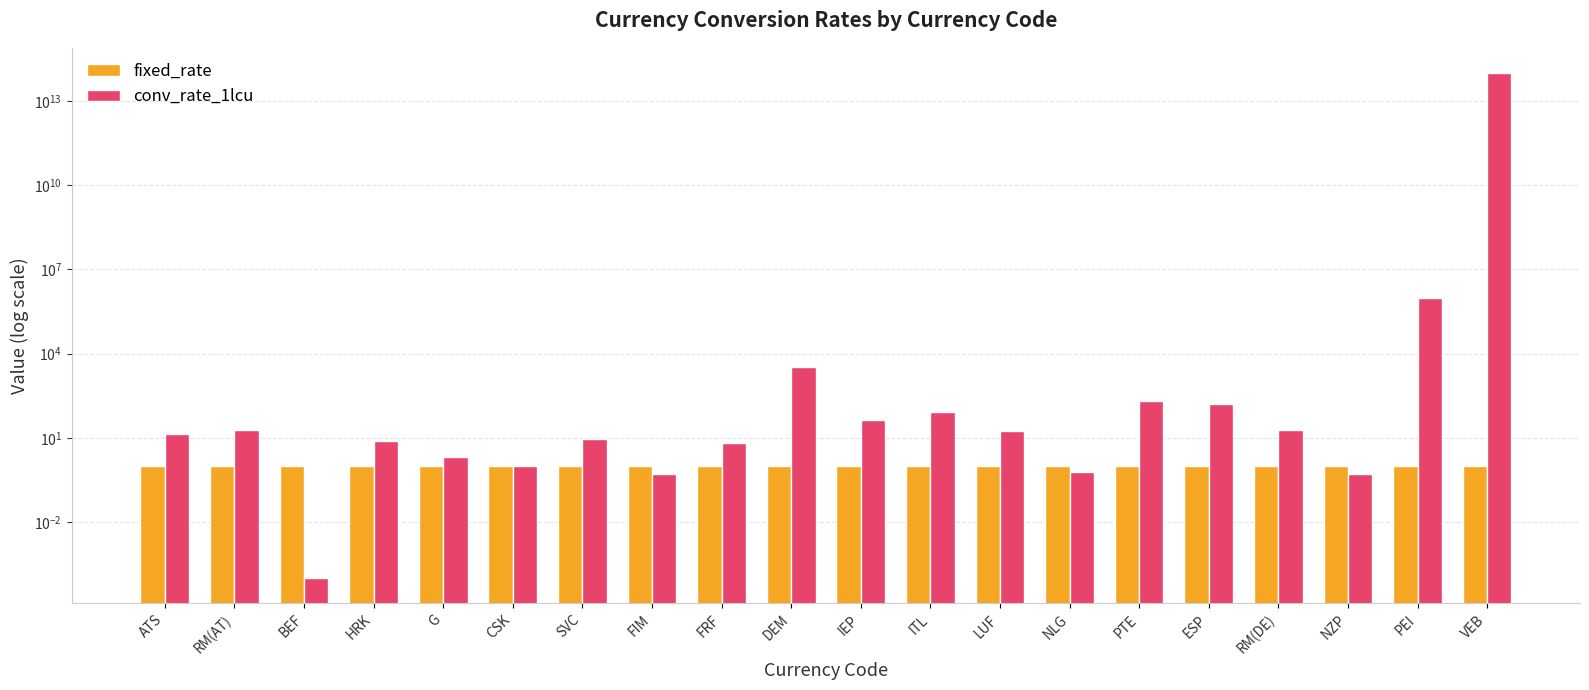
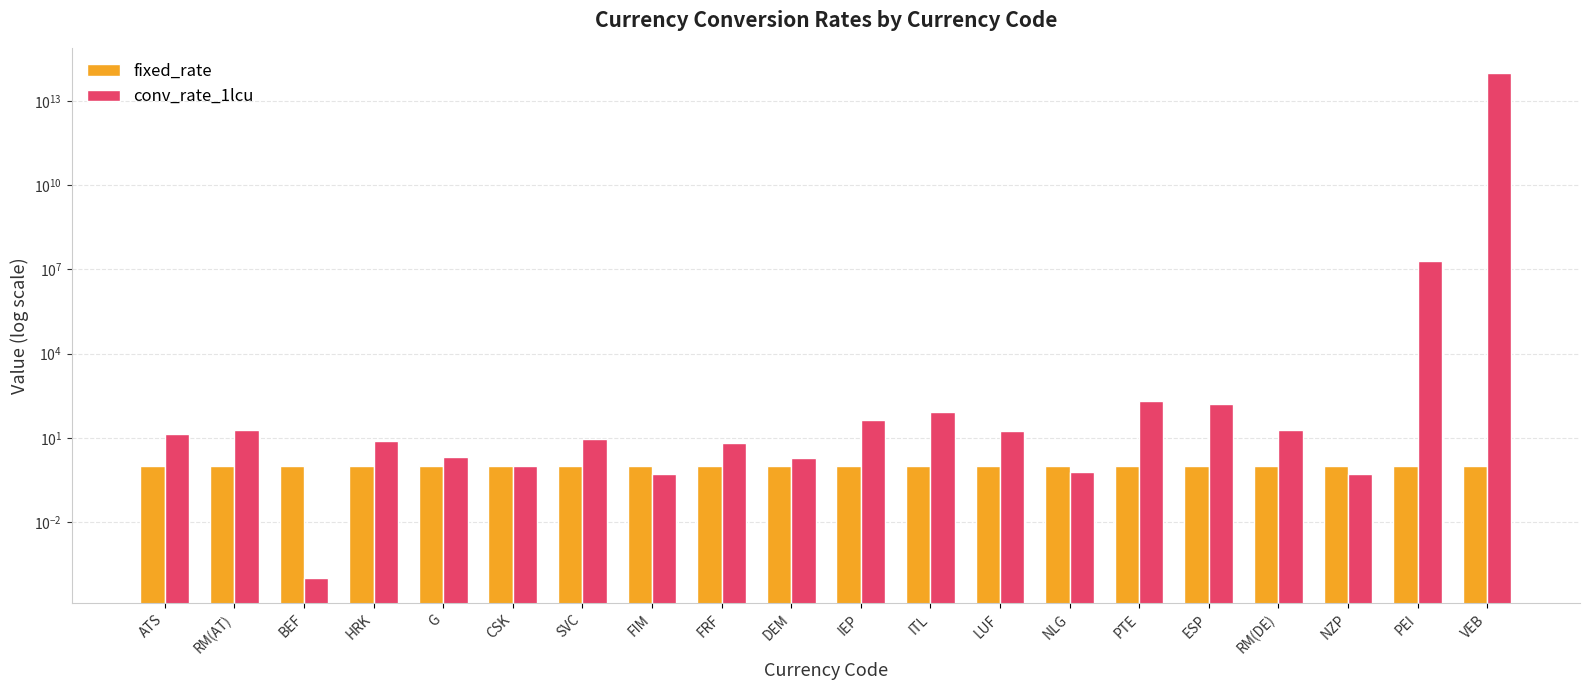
conv_rate_1lcu, DEM: 3000 -> 2
conv_rate_1lcu, PEI: 1000000 -> 20000000
